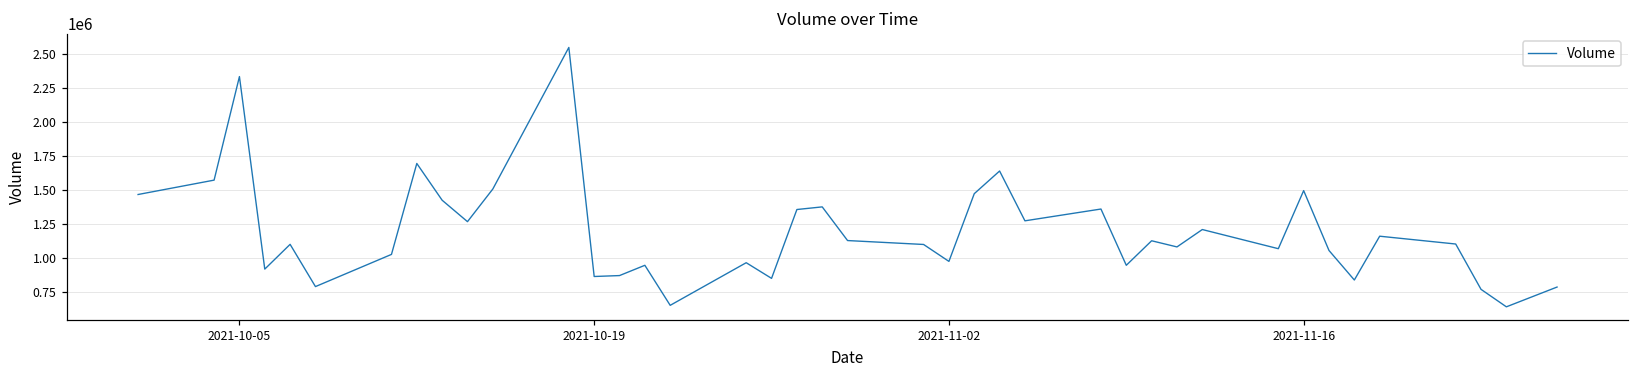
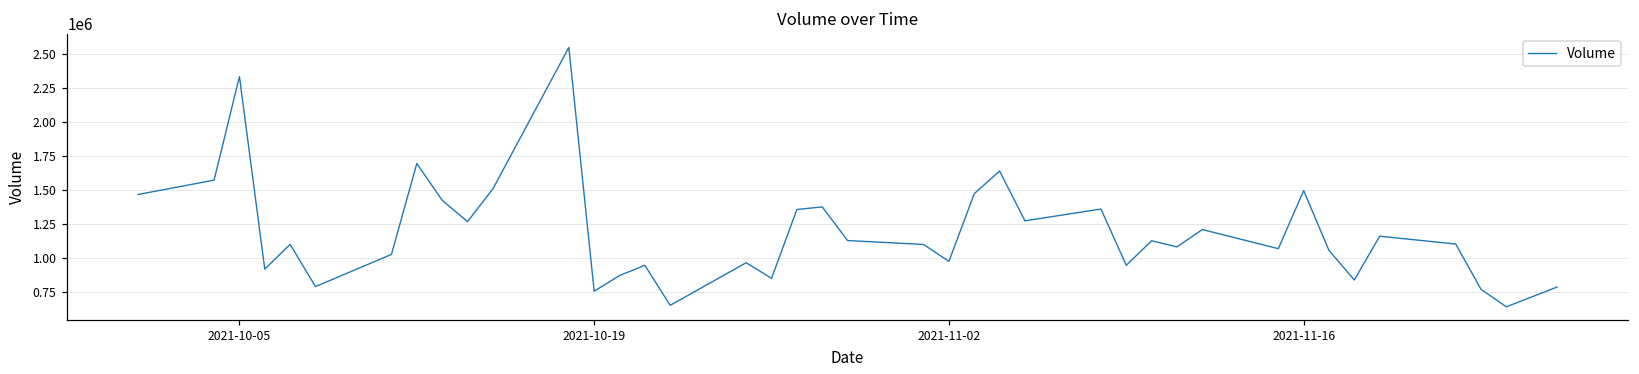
2021-10-19: 870000 -> 760000
